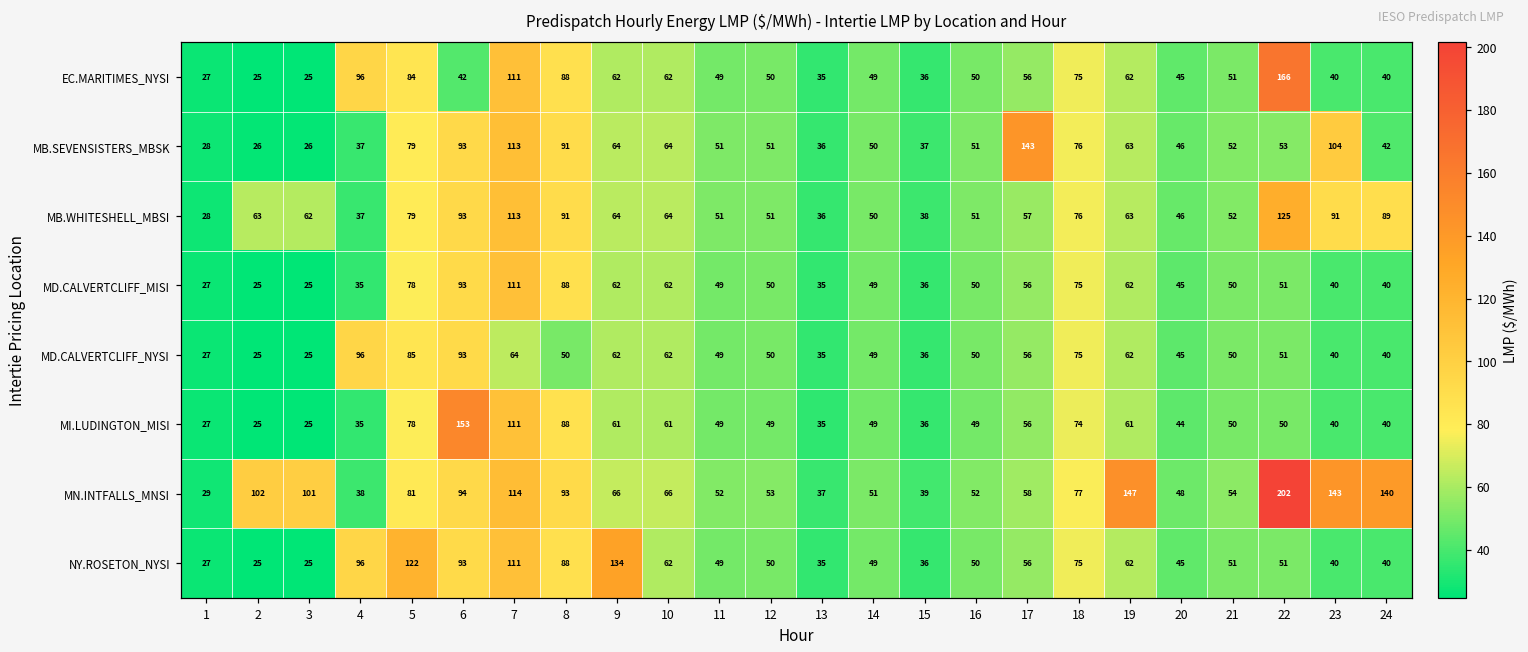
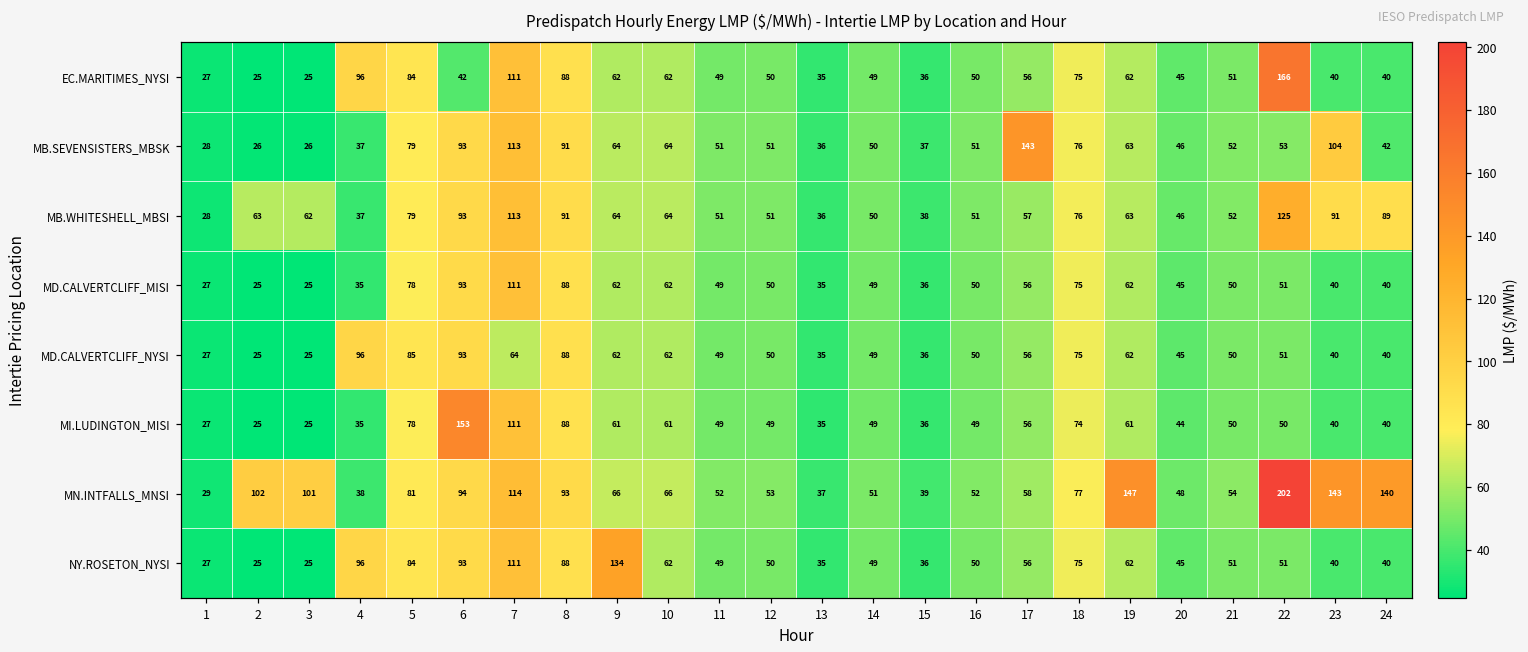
MD.CALVERTCLIFF_NYSI, 8: 50 -> 88
NY.ROSETON_NYSI, 5: 122 -> 84
